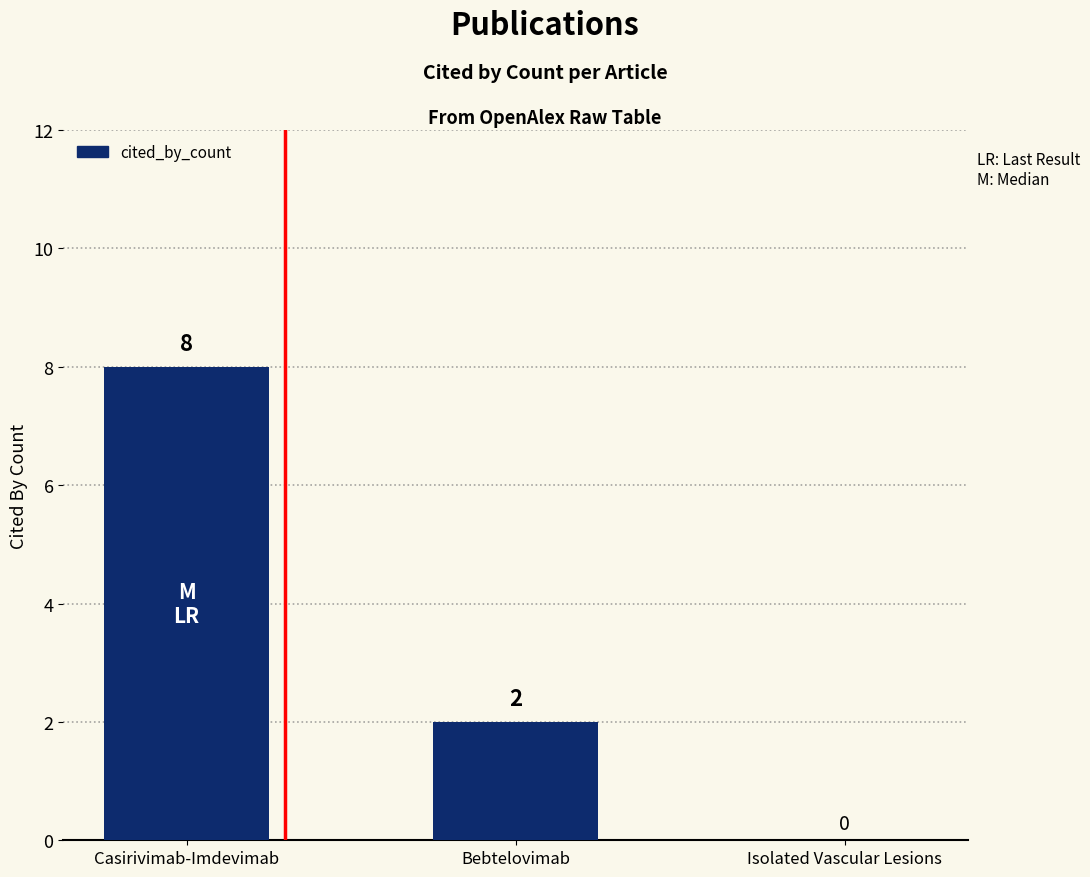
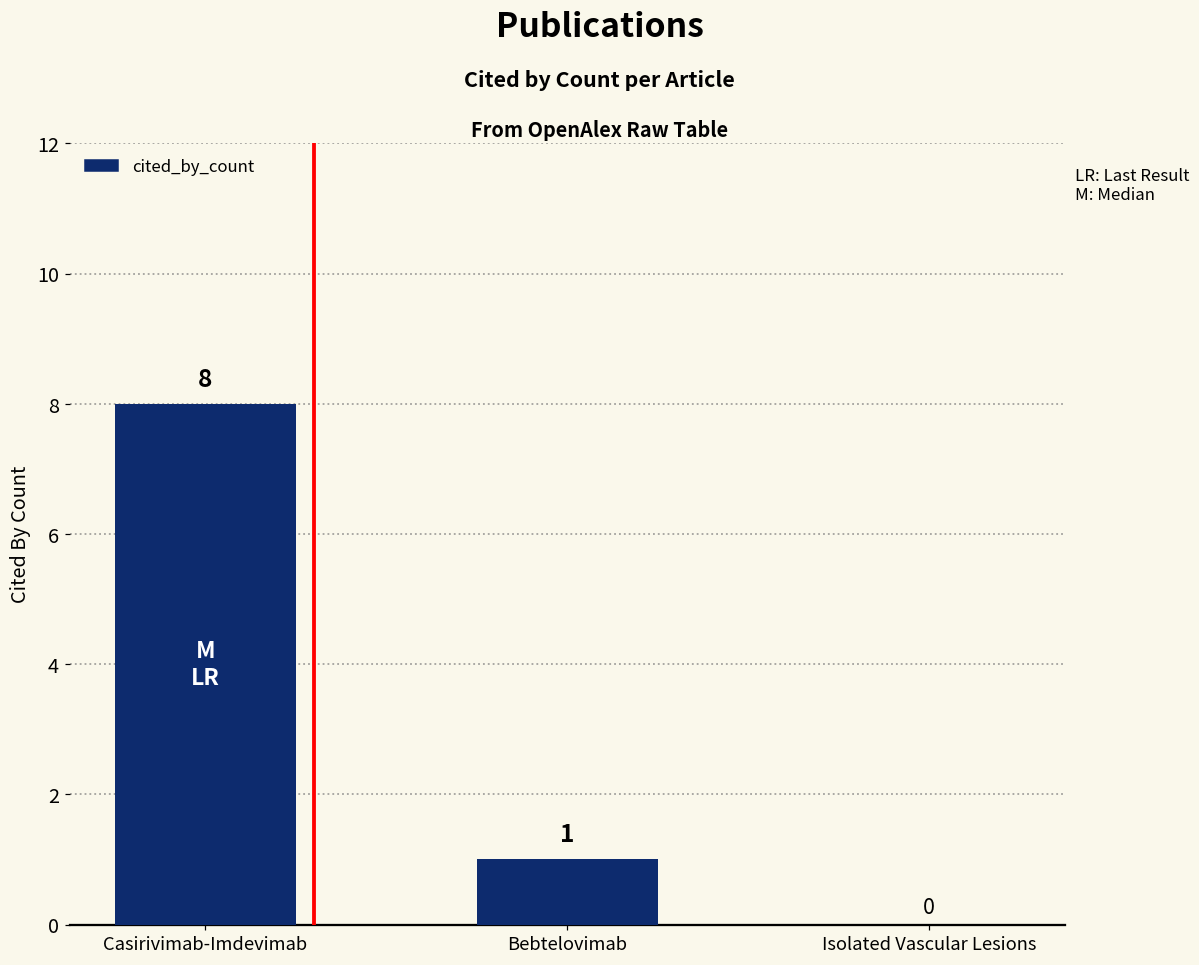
Bebtelovimab: 2 -> 1
